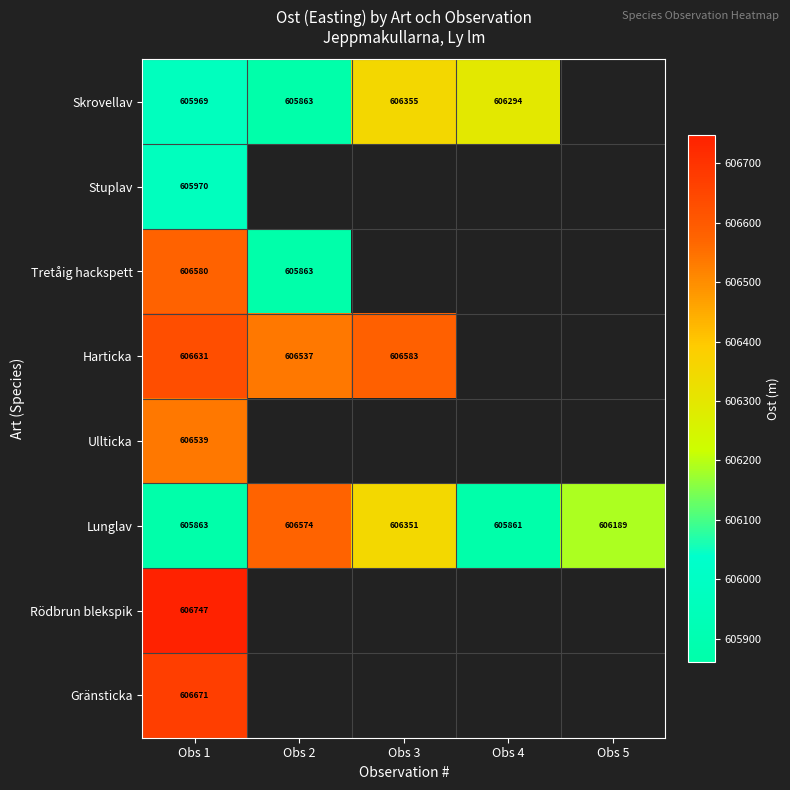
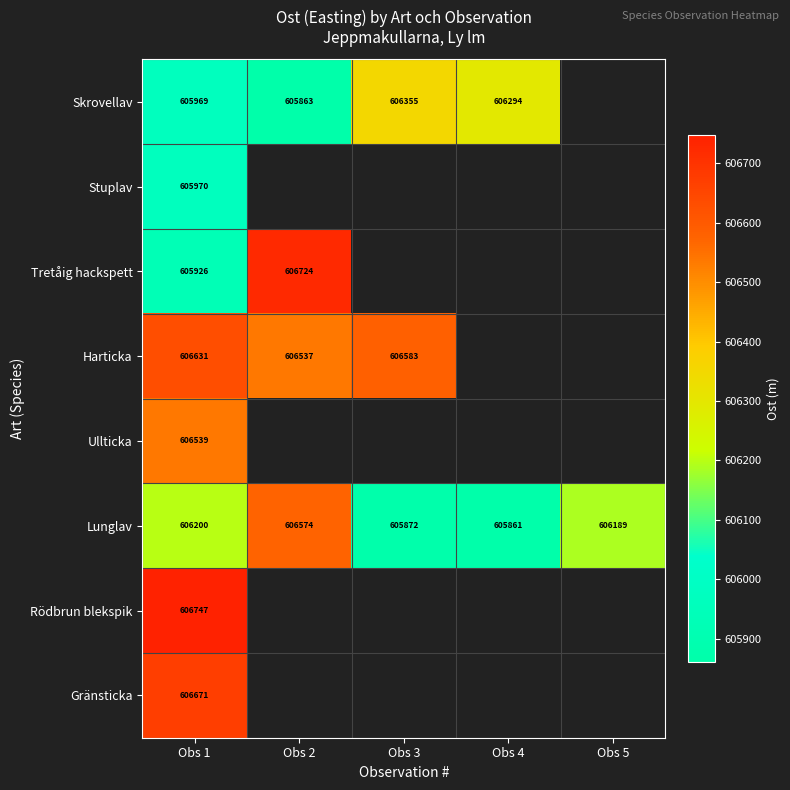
Tretåig hackspett, Obs 1: 606580 -> 605926
Tretåig hackspett, Obs 2: 605863 -> 606724
Lunglav, Obs 1: 605863 -> 606200
Lunglav, Obs 3: 606351 -> 605872
